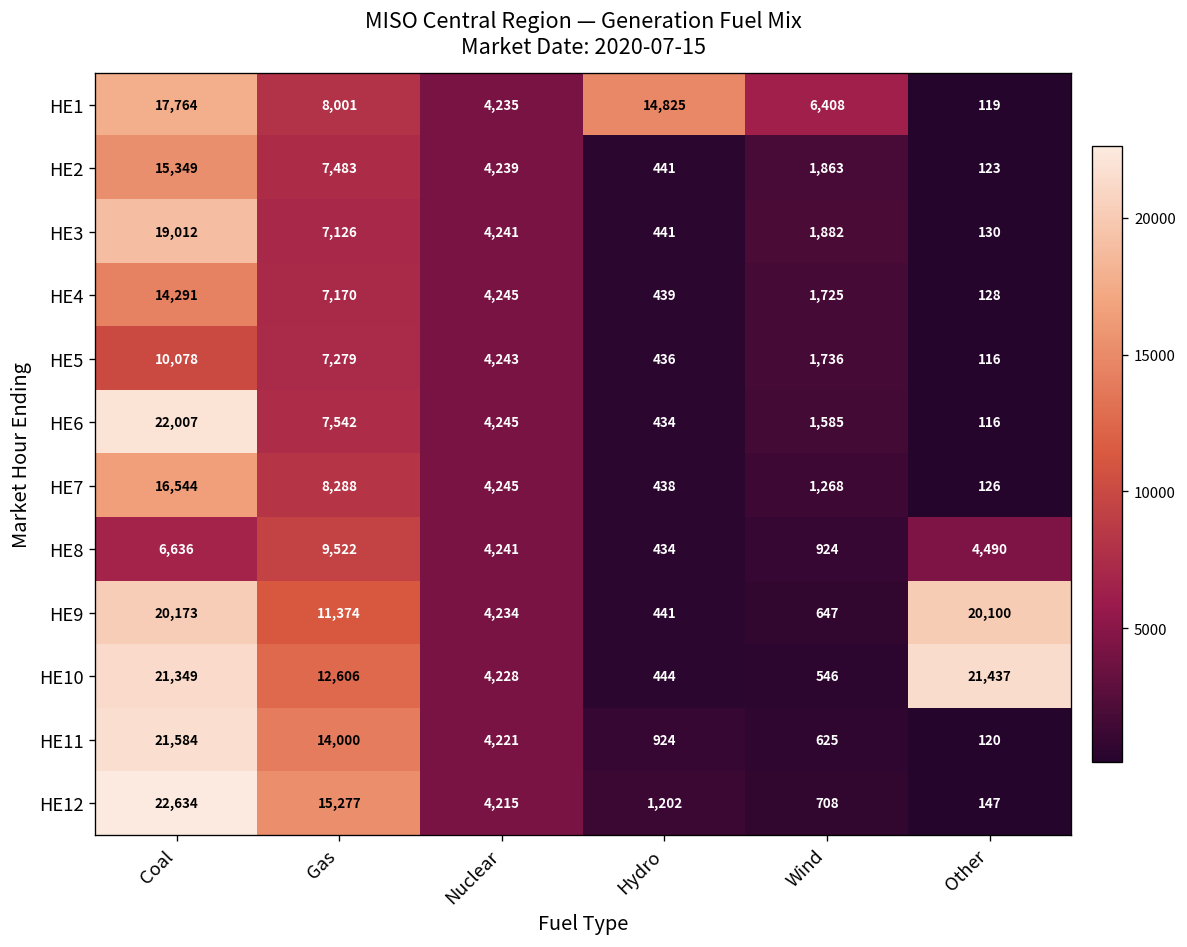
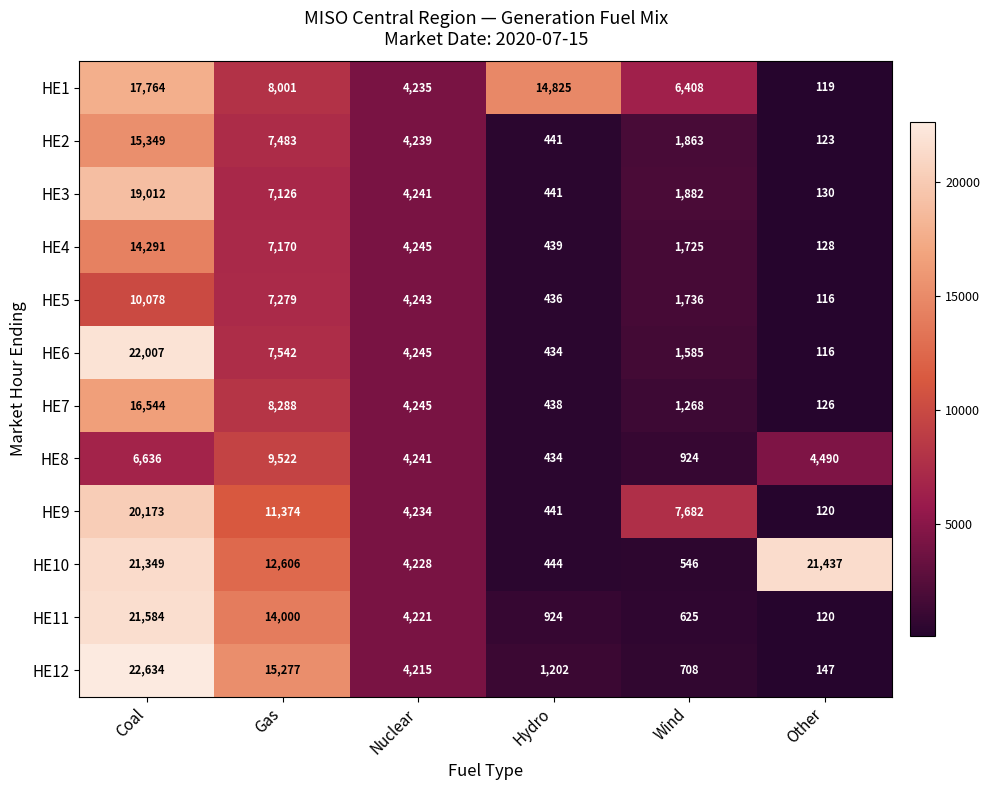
HE9, Wind: 647 -> 7,682
HE9, Other: 20,100 -> 120
